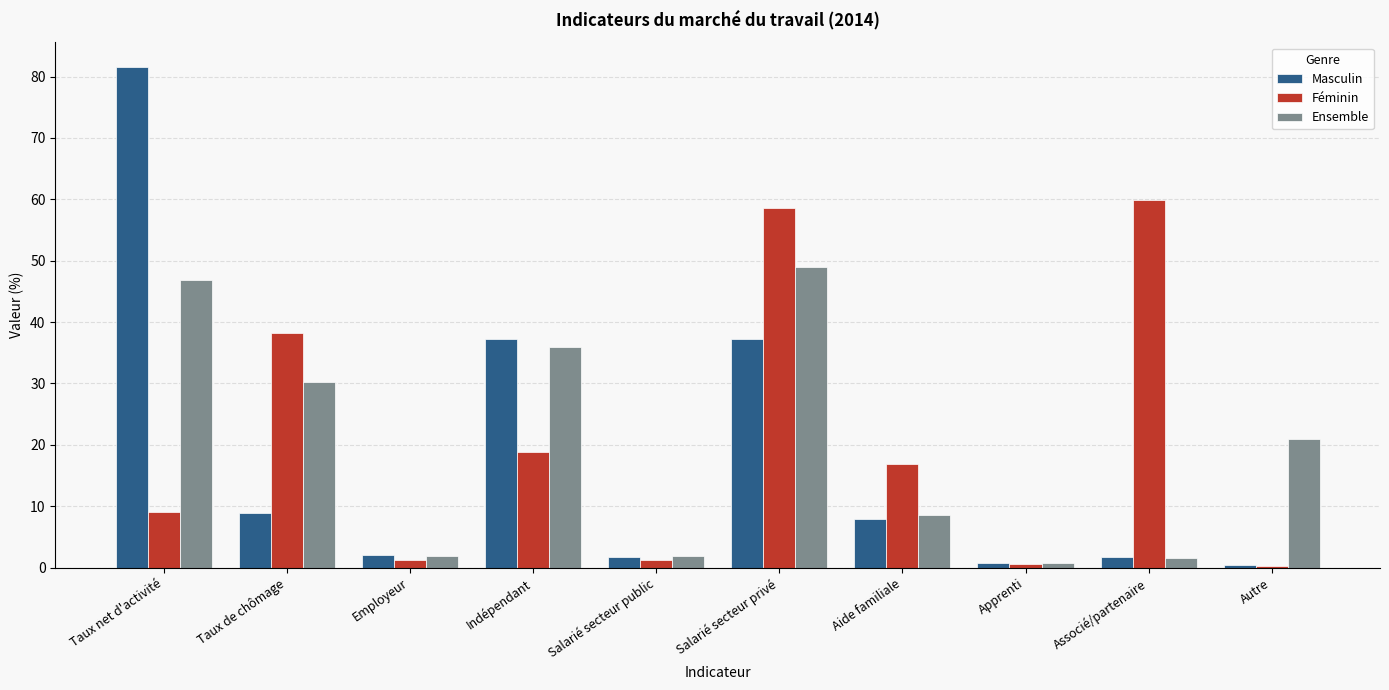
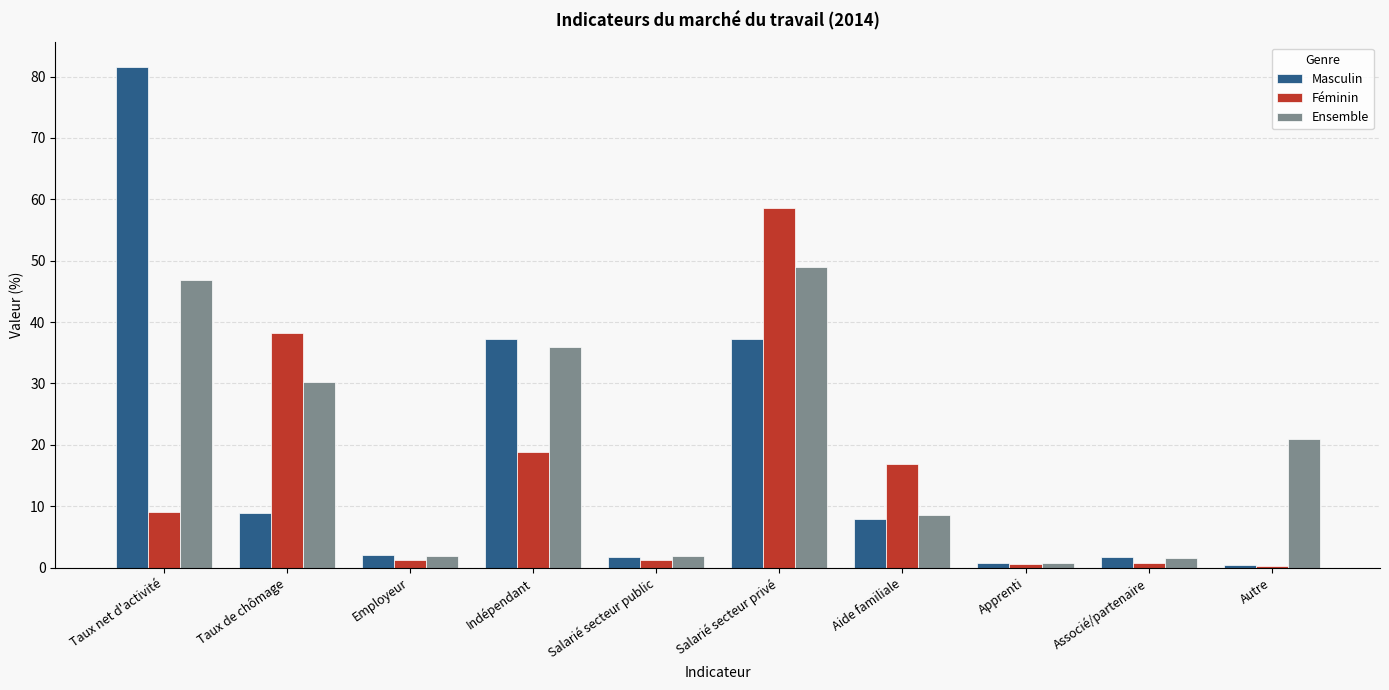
Féminin, Associé/partenaire: 60 -> 1
